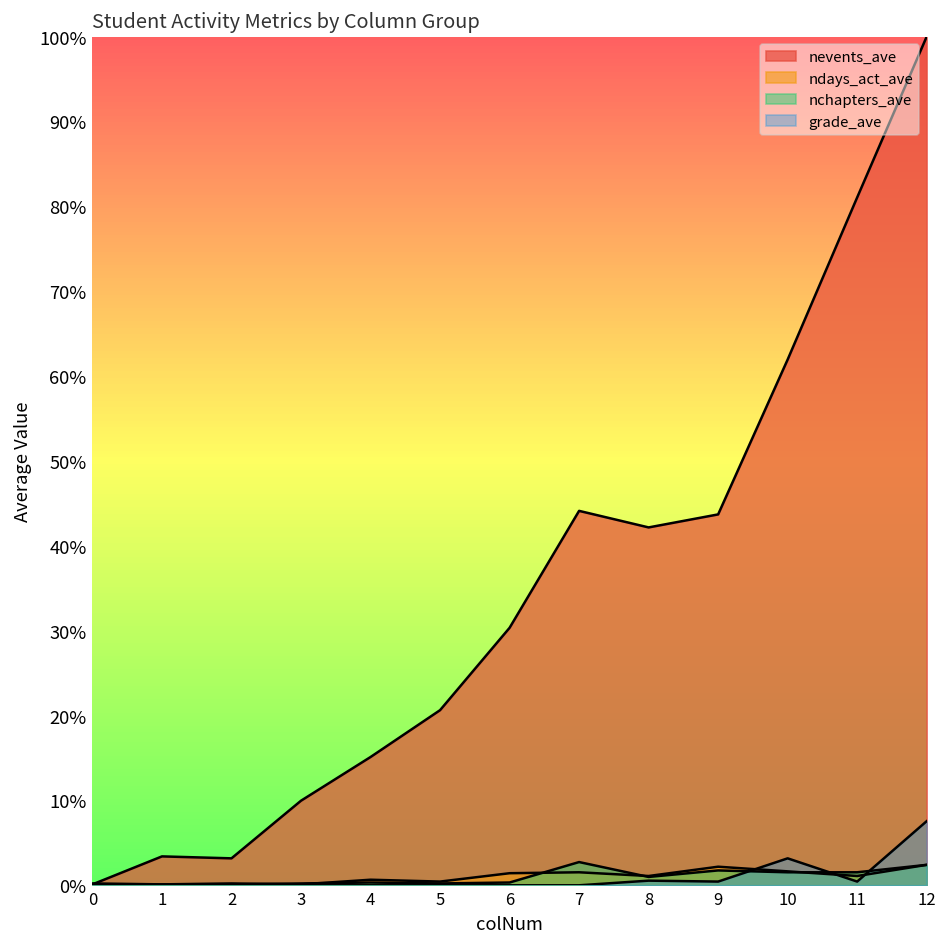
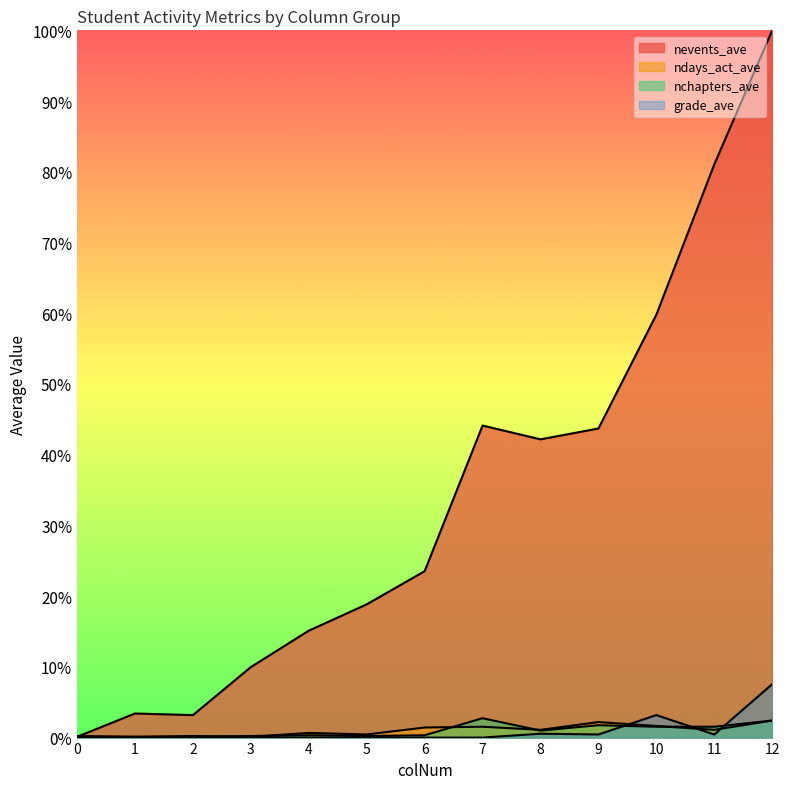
nevents_ave, 5: 21% -> 19%
nevents_ave, 6: 30% -> 24%
nevents_ave, 10: 62% -> 60%
